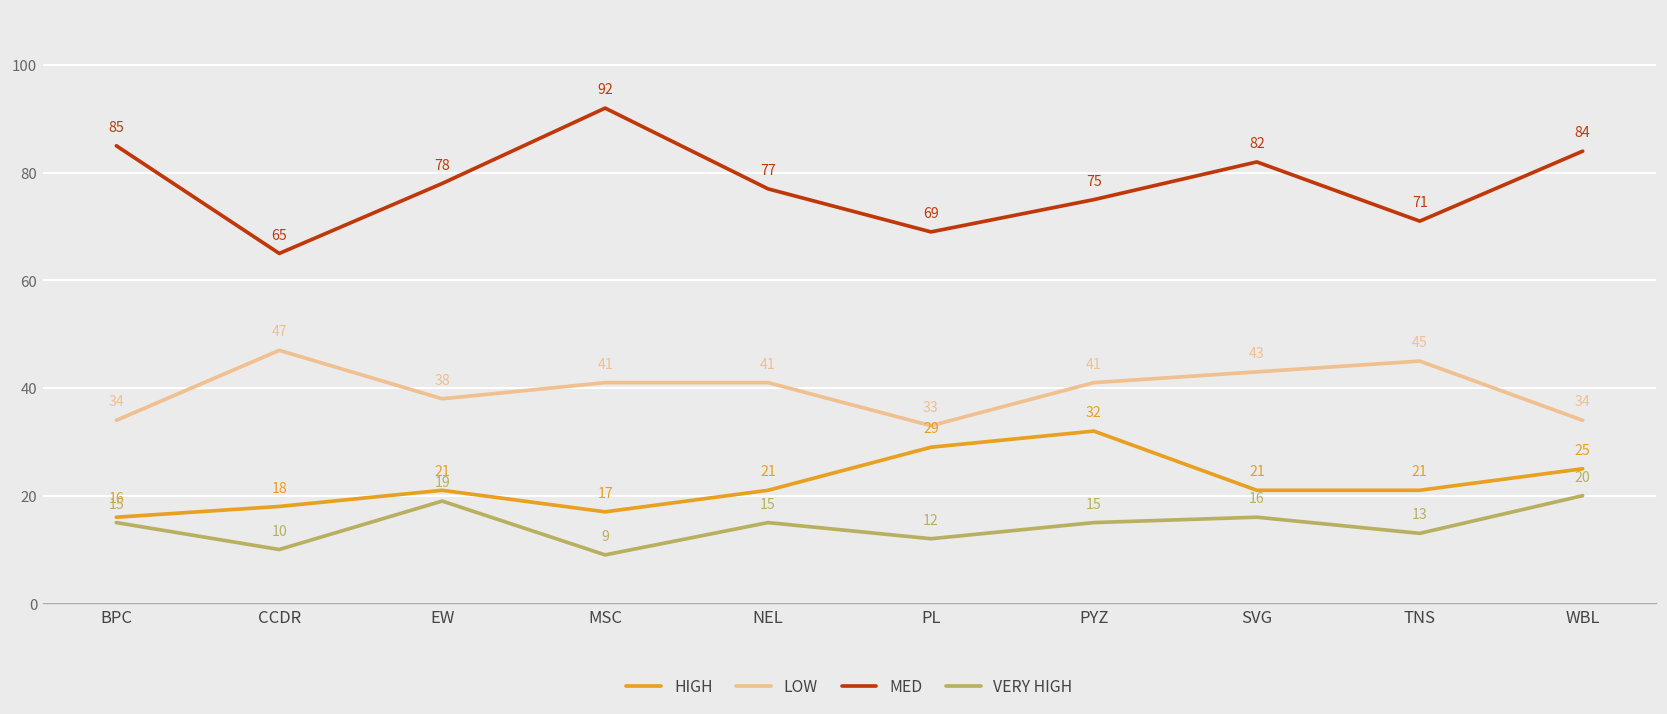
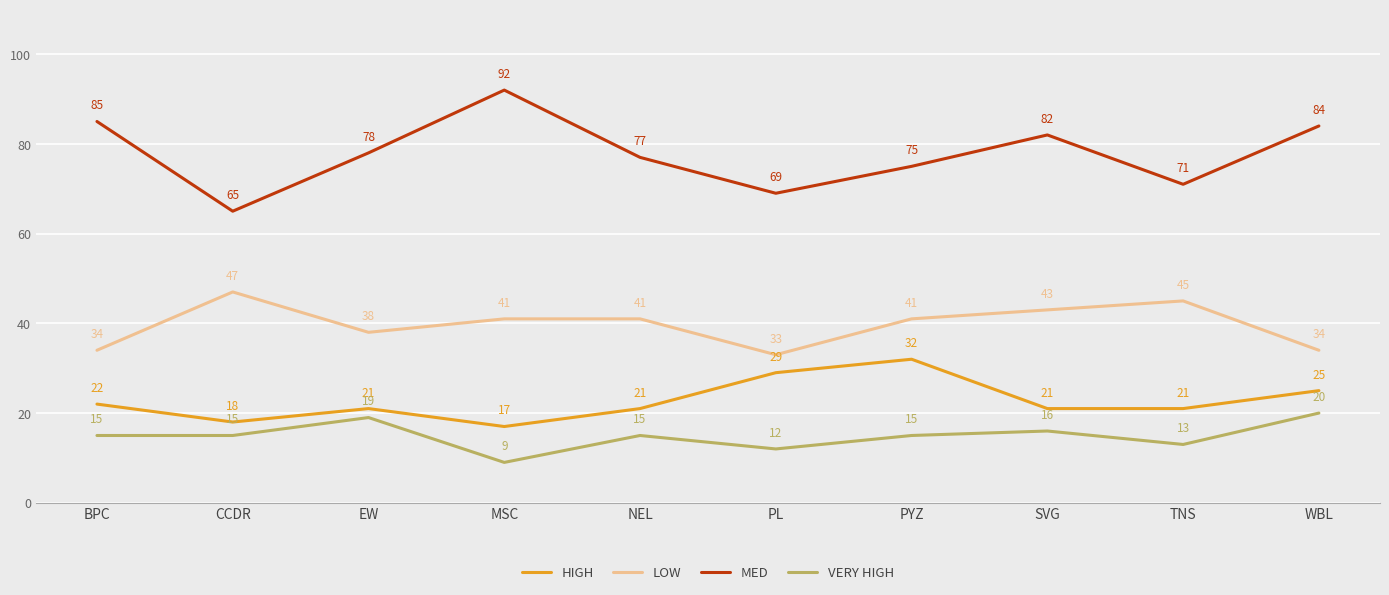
HIGH, BPC: 16 -> 22
VERY HIGH, CCDR: 10 -> 15
